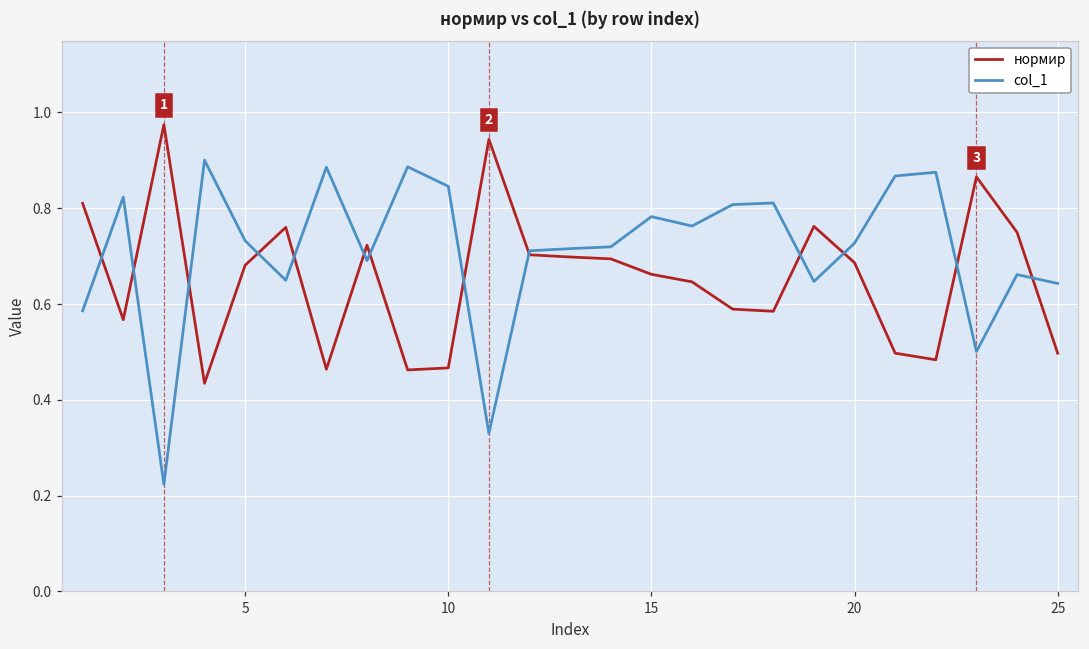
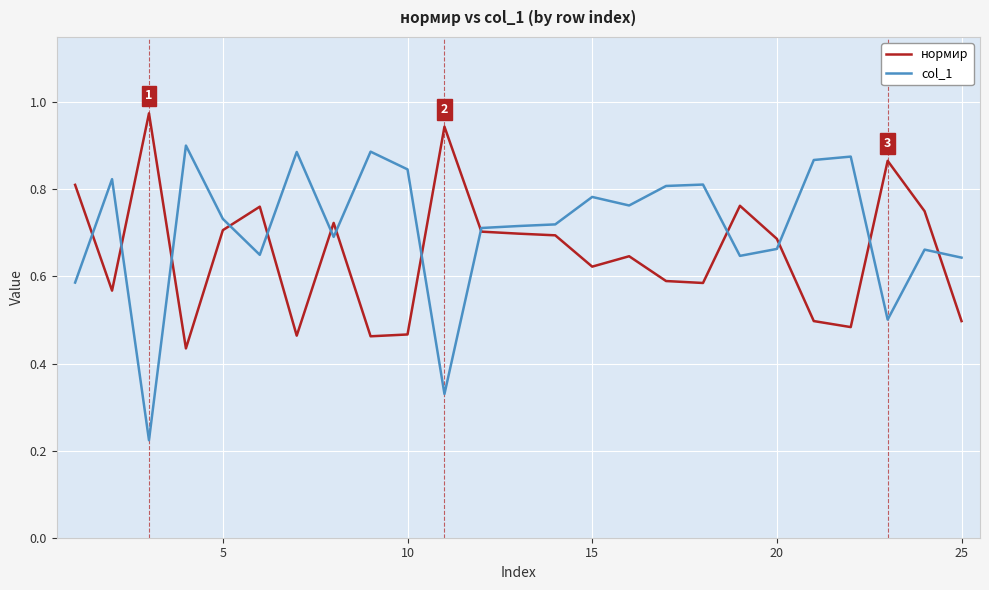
нормир, 5: 0.68 -> 0.71
нормир, 15: 0.66 -> 0.62
col_1, 20: 0.73 -> 0.66
